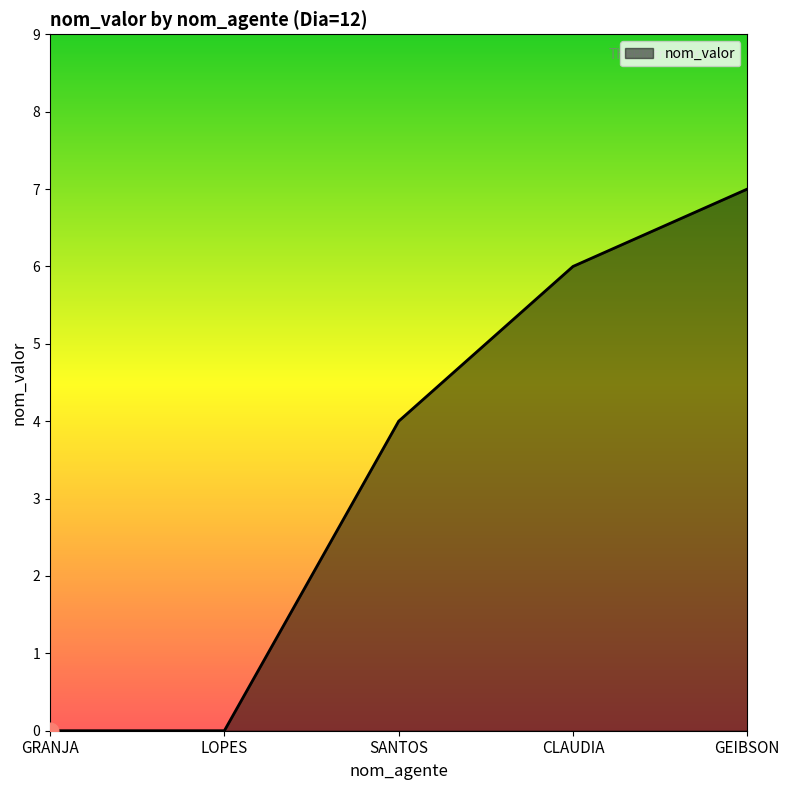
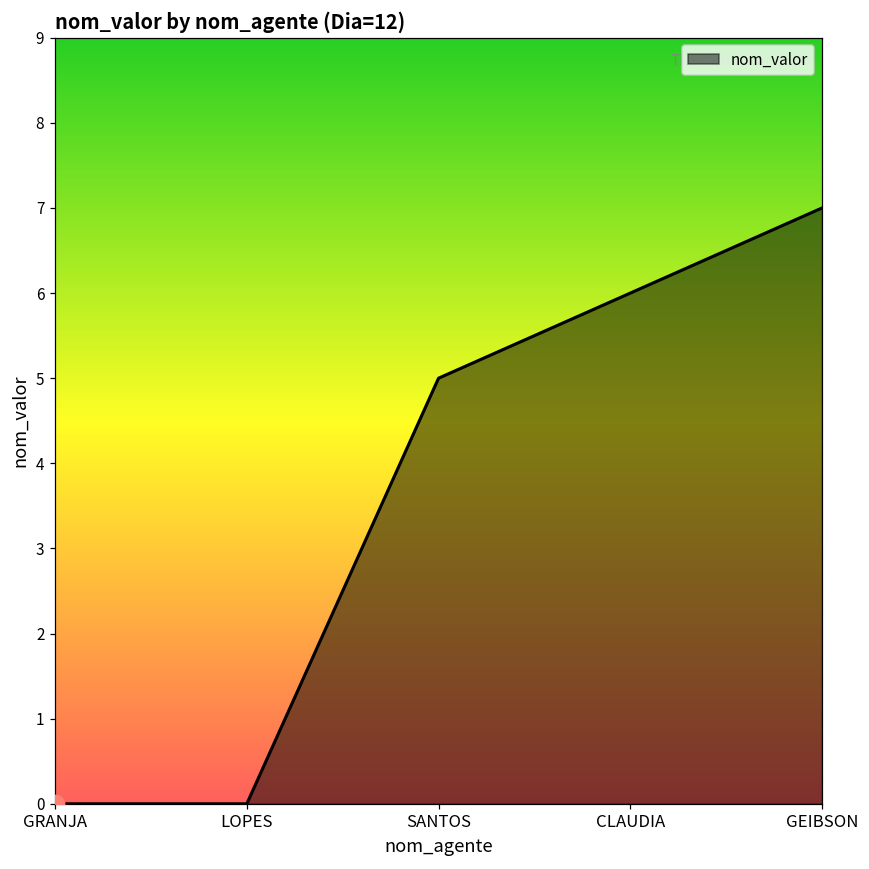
nom_valor, SANTOS: 4 -> 5
